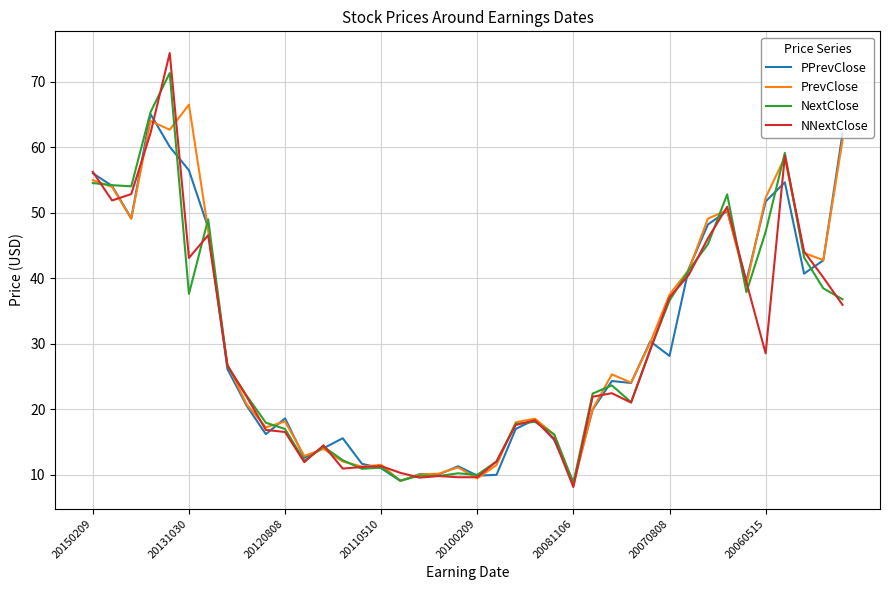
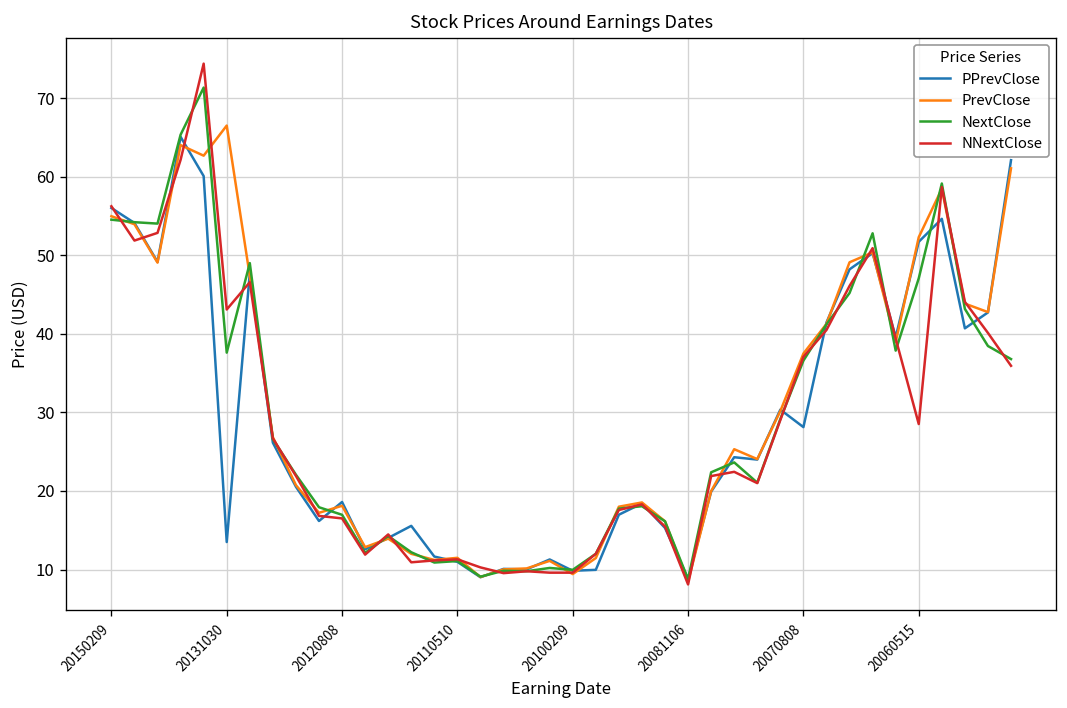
PPrevClose, 20131030: 57 -> 14
